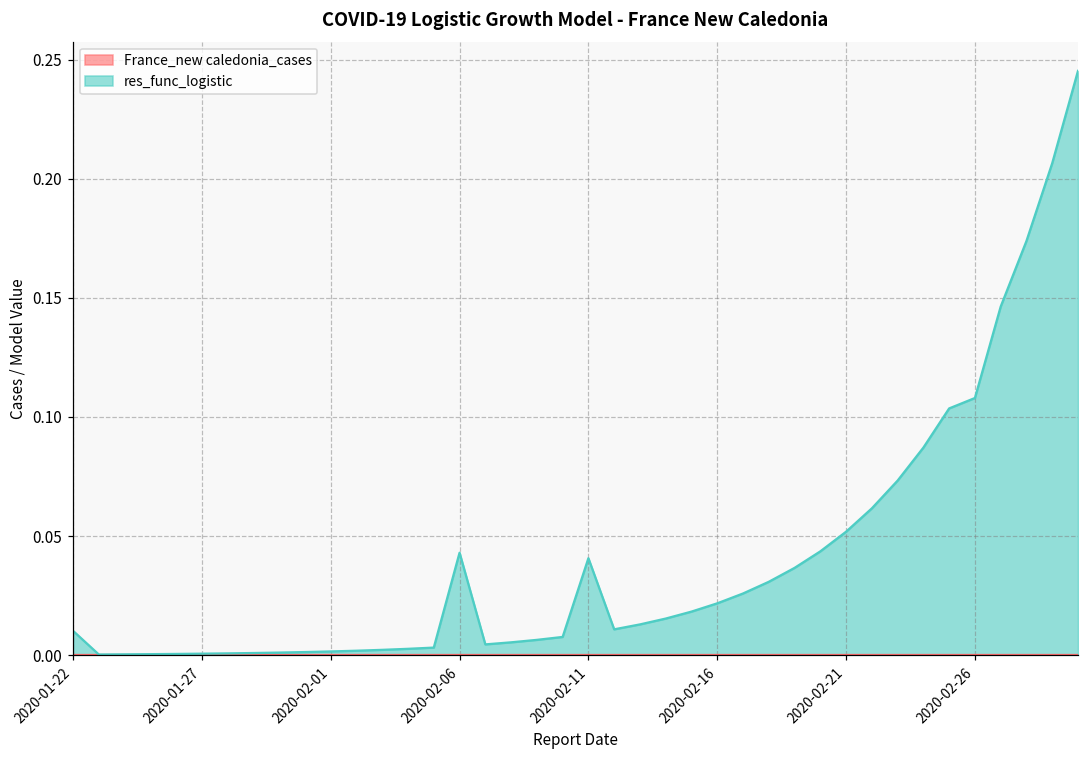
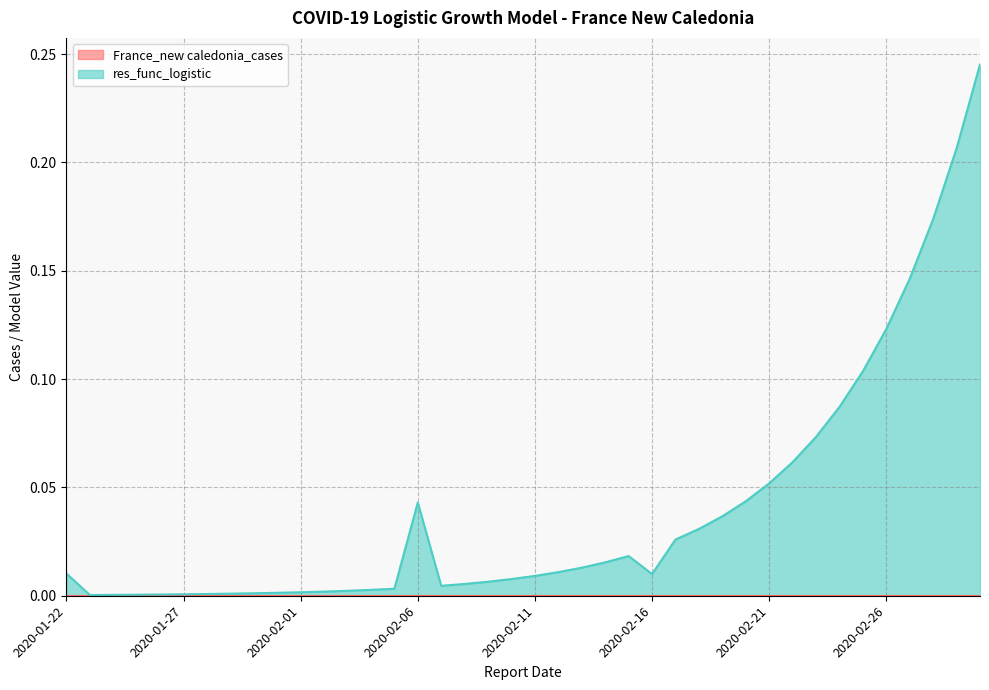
res_func_logistic, 2020-02-11: 0.041 -> 0.009
res_func_logistic, 2020-02-16: 0.022 -> 0.010
res_func_logistic, 2020-02-26: 0.108 -> 0.123
